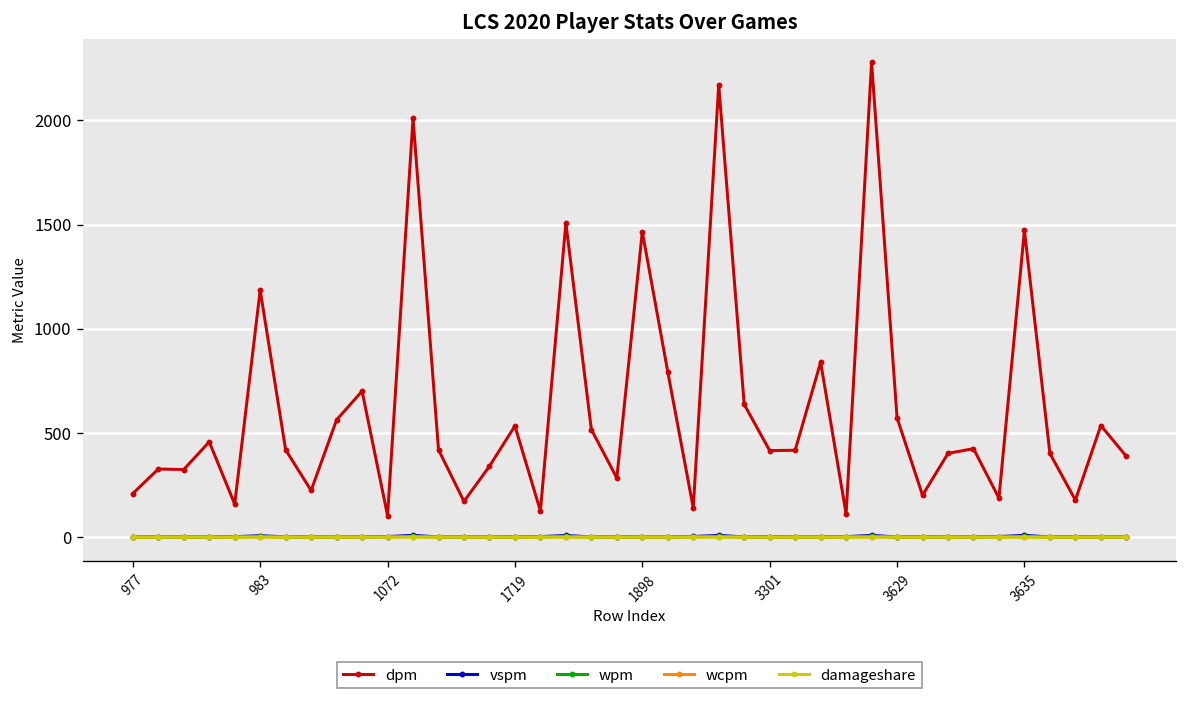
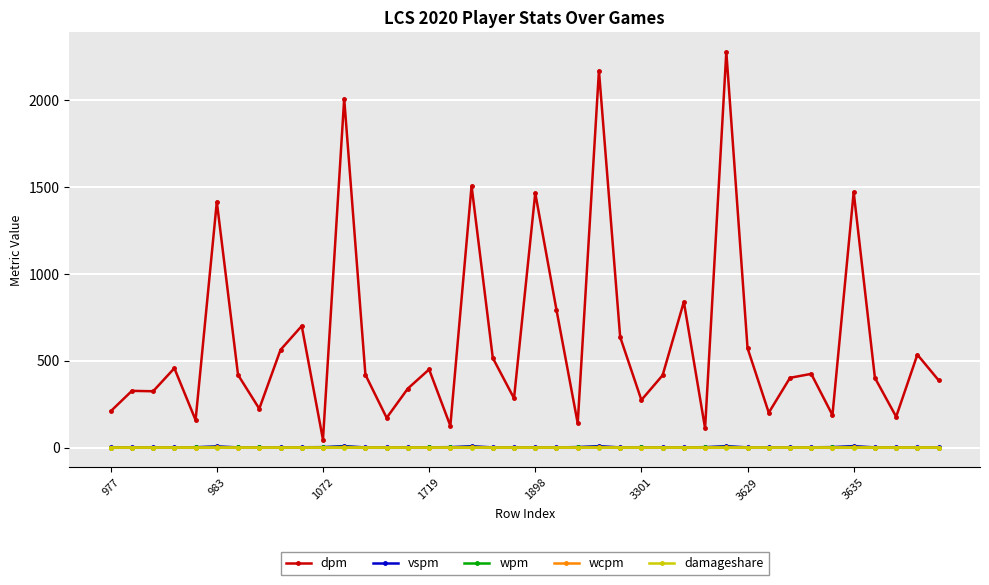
dpm, 983: 1190 -> 1420
dpm, 1072: 100 -> 50
dpm, 1719: 530 -> 450
dpm, 3301: 420 -> 270
